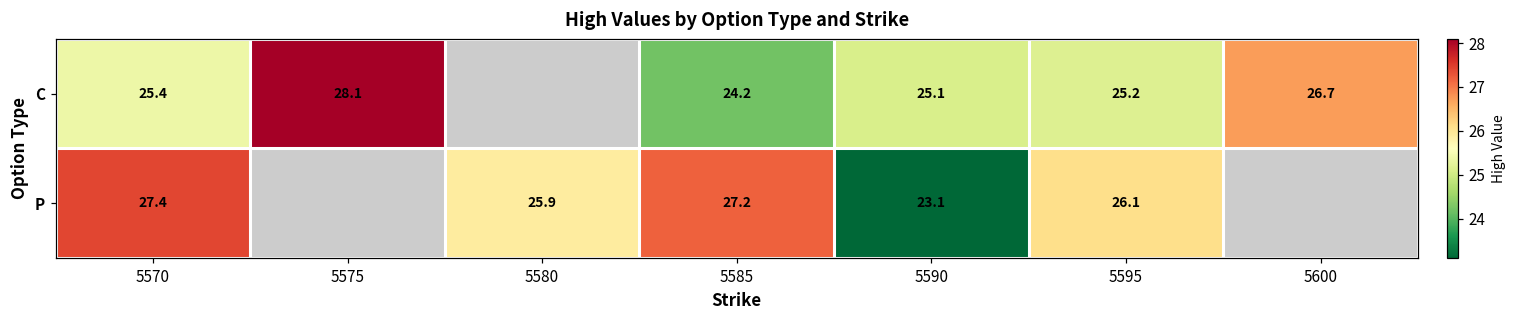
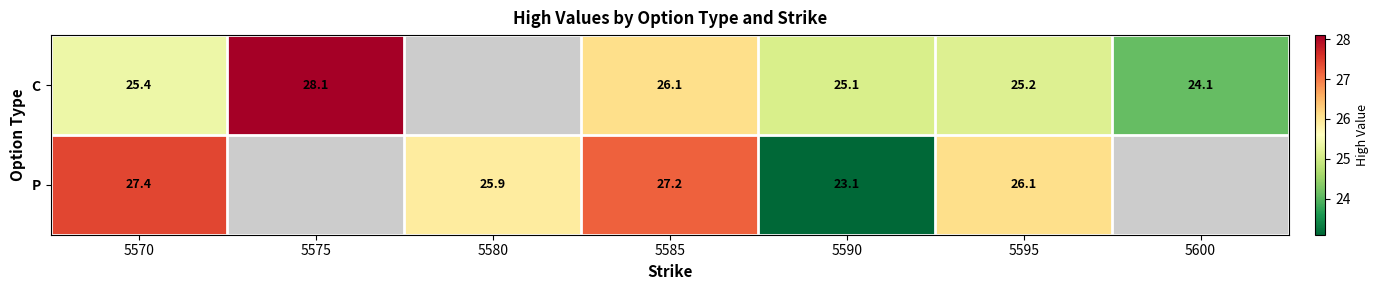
C, 5585: 24.2 -> 26.1
C, 5600: 26.7 -> 24.1
